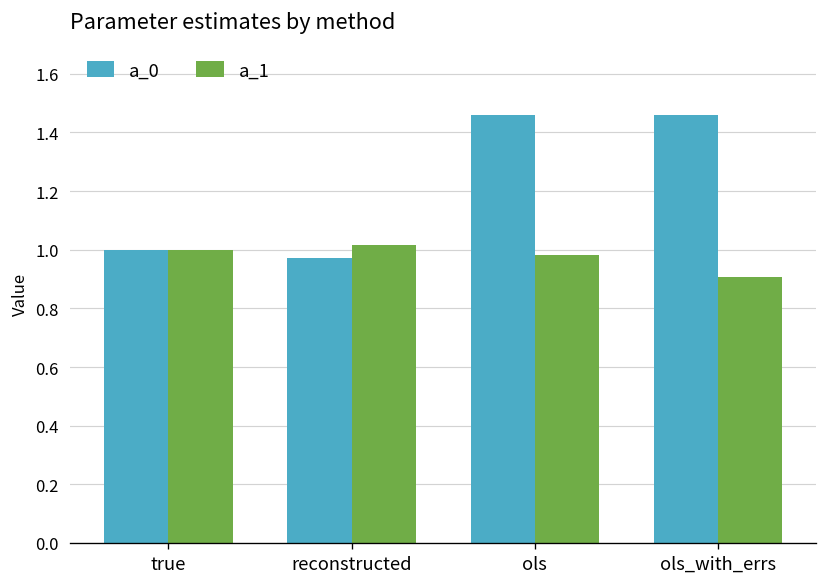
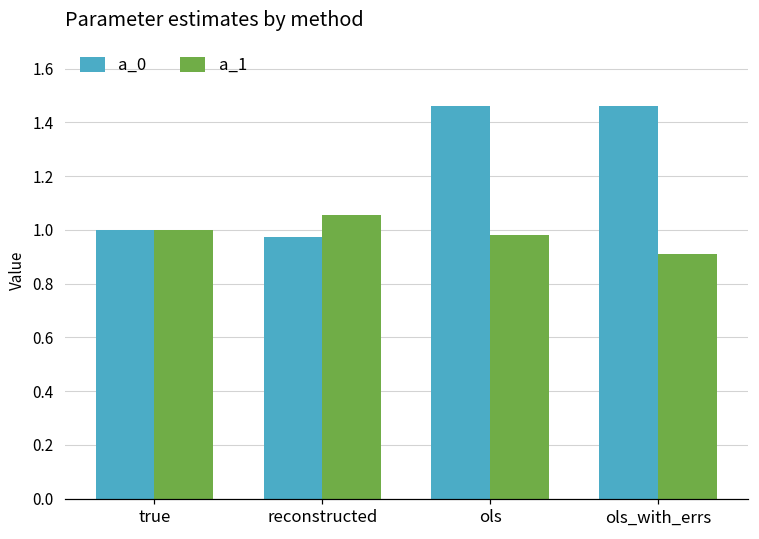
a_1, reconstructed: 1.02 -> 1.06
